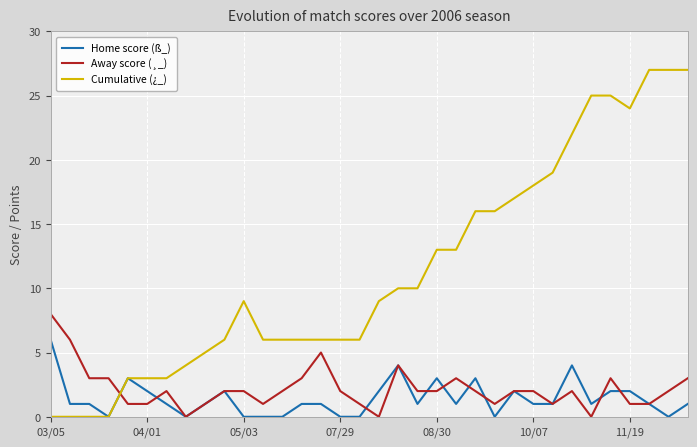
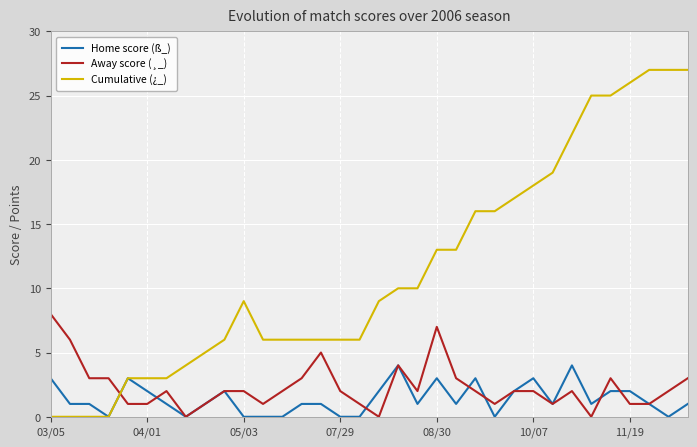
Home score (ß_), 03/05: 6 -> 3
Away score (¸_), 08/30: 2 -> 7
Home score (ß_), 10/07: 1 -> 3
Cumulative (¿_), 11/19: 24 -> 26
